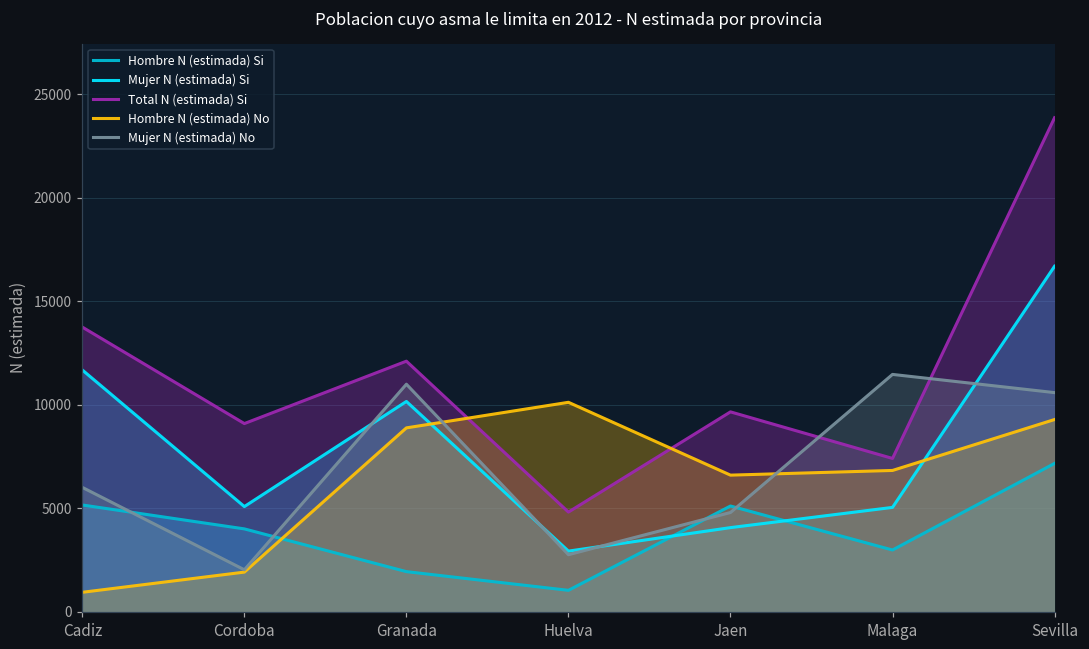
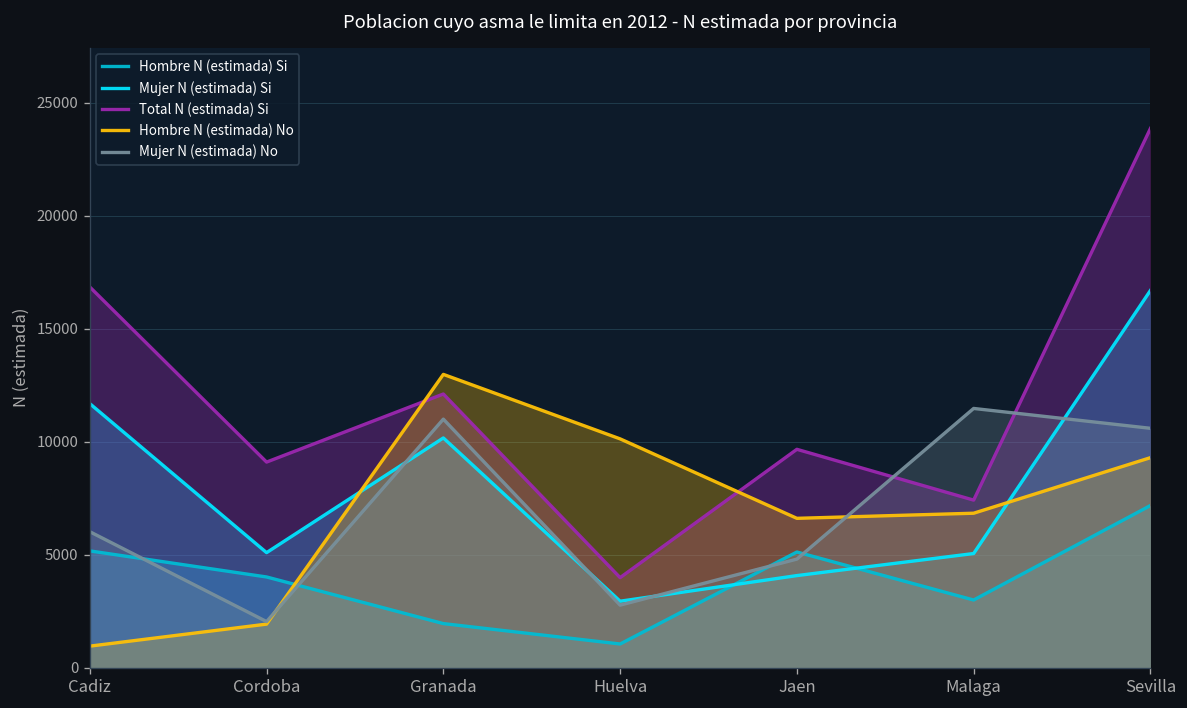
Total N (estimada) Si, Cadiz: 13800 -> 16800
Hombre N (estimada) No, Granada: 8900 -> 13000
Total N (estimada) Si, Huelva: 4800 -> 4000
